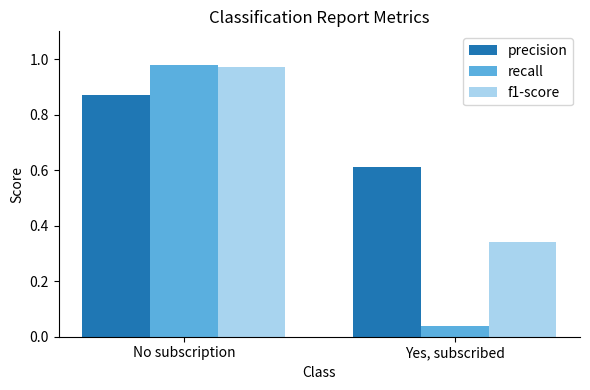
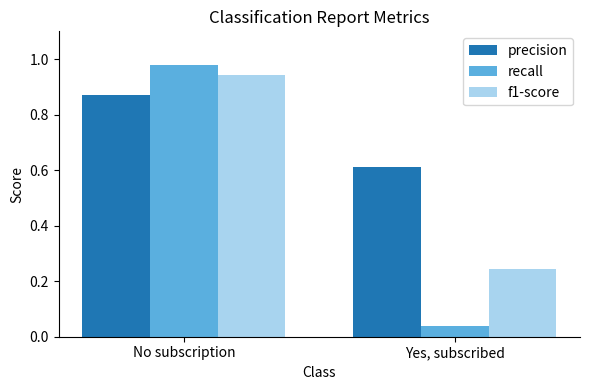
f1-score, No subscription: 0.97 -> 0.94
f1-score, Yes, subscribed: 0.34 -> 0.24
